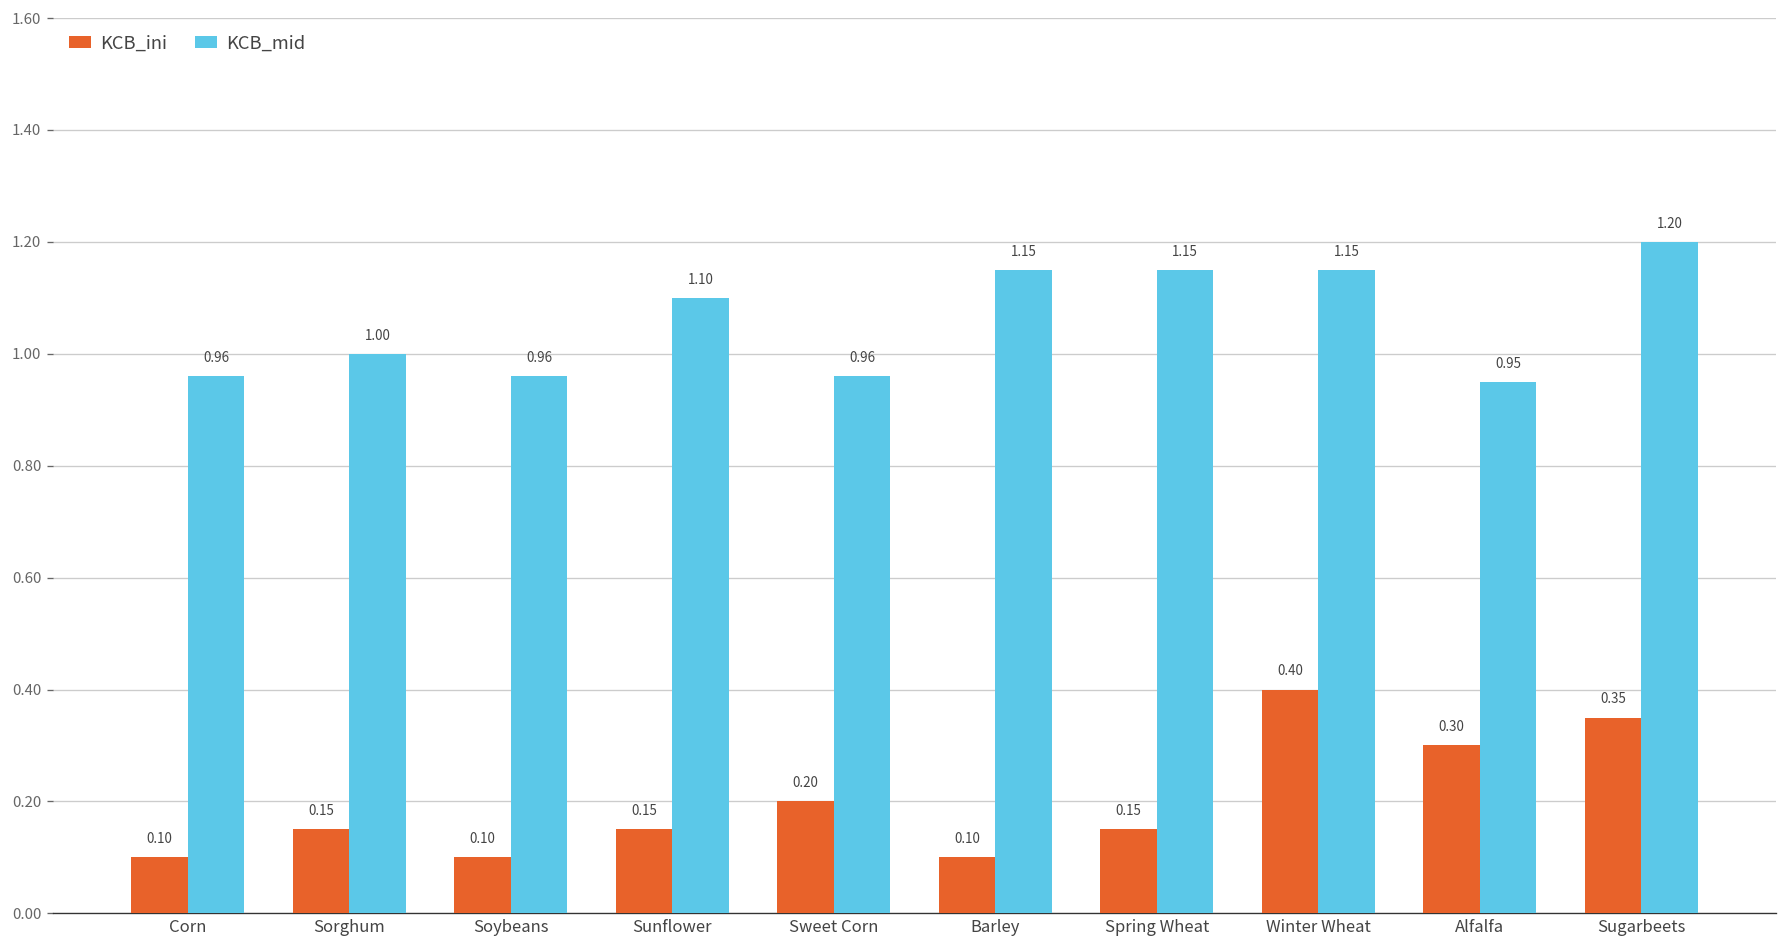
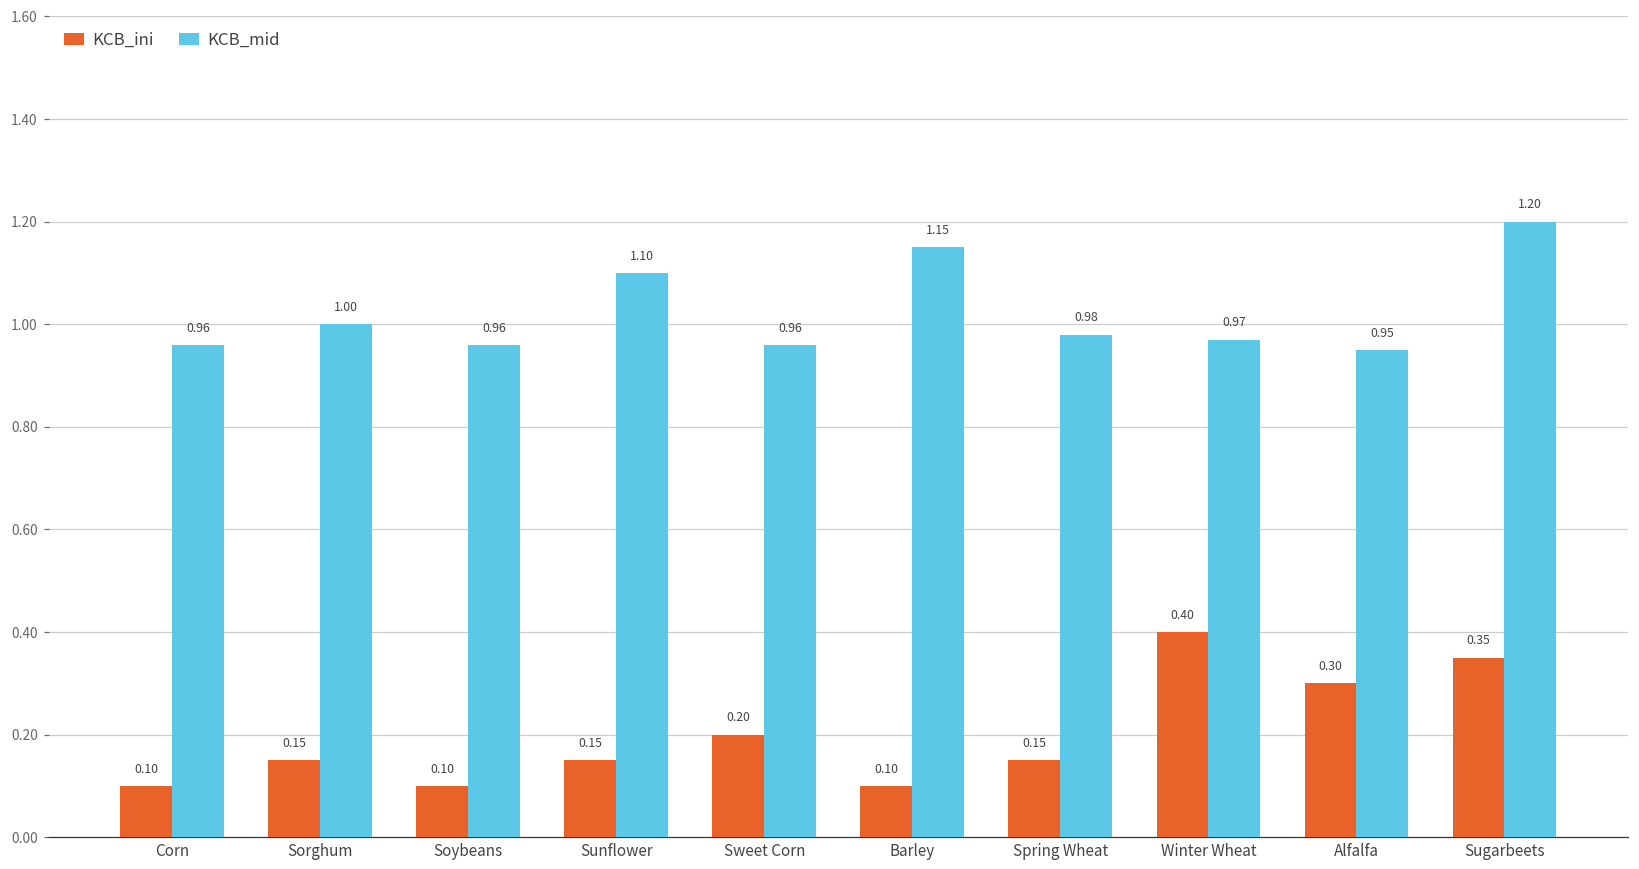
KCB_mid, Spring Wheat: 1.15 -> 0.98
KCB_mid, Winter Wheat: 1.15 -> 0.97
